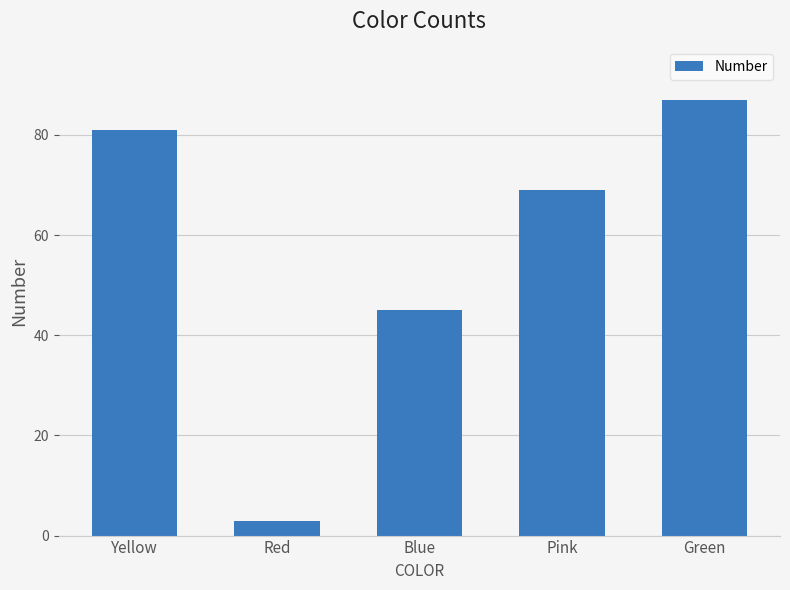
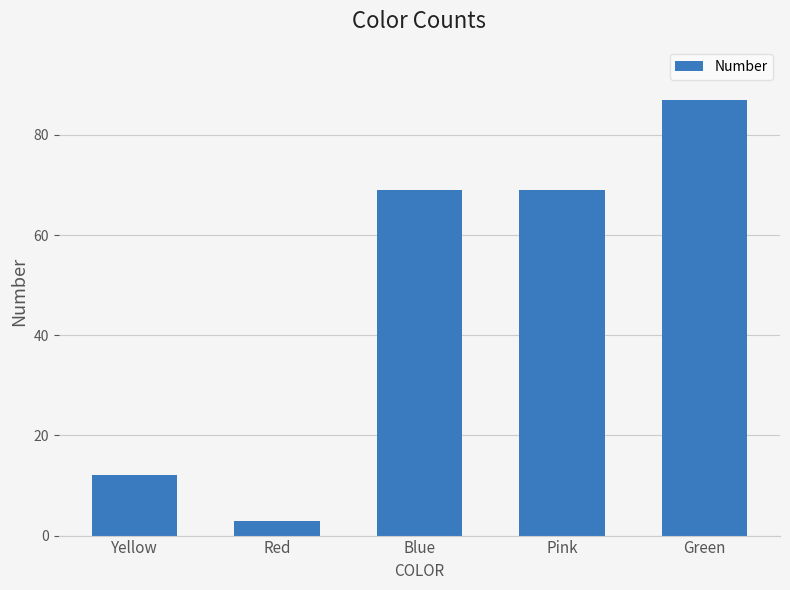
Yellow: 81 -> 12
Blue: 45 -> 69
